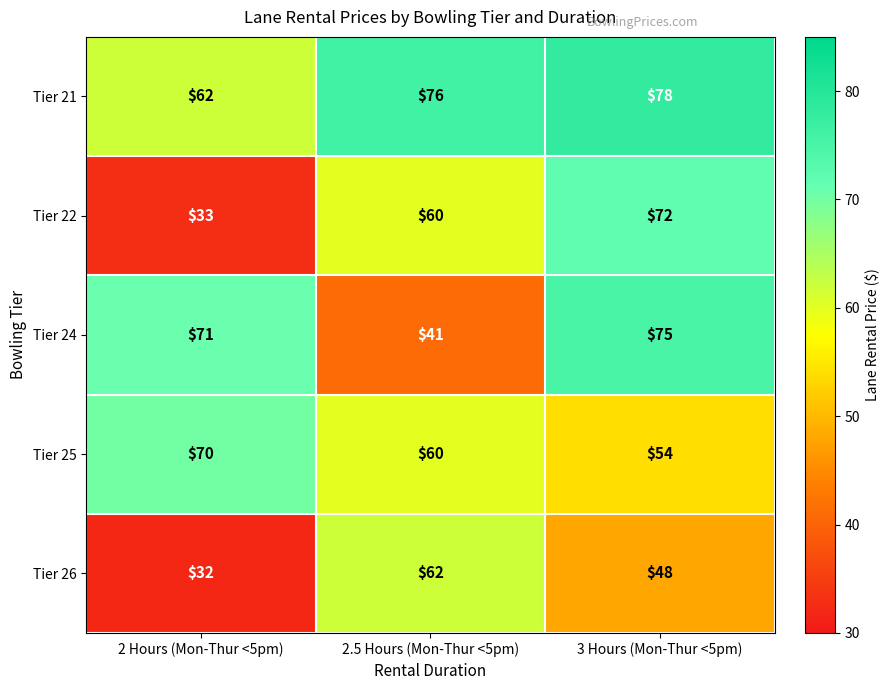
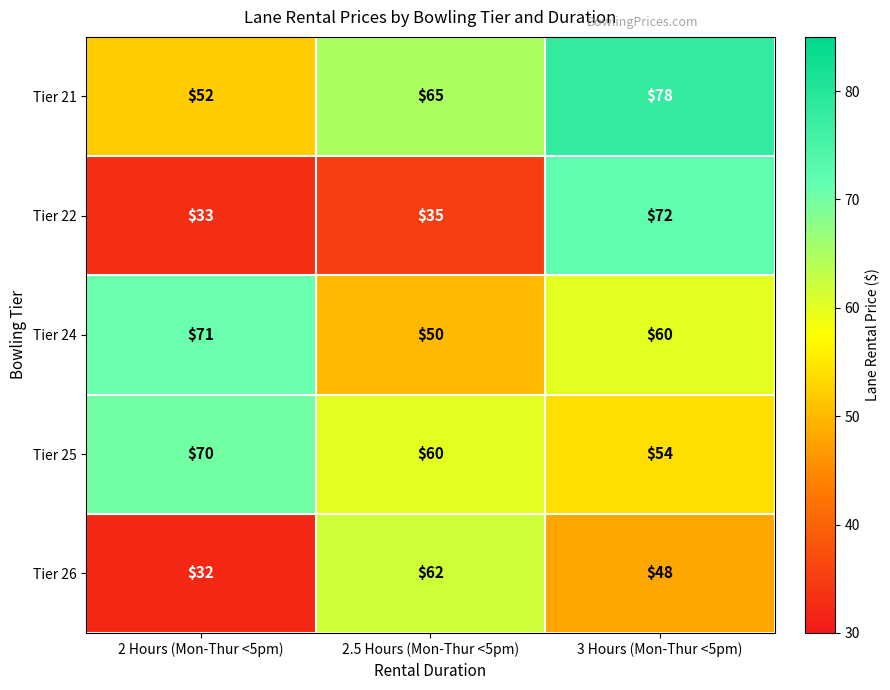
Tier 21, 2 Hours (Mon-Thur <5pm): $62 -> $52
Tier 21, 2.5 Hours (Mon-Thur <5pm): $76 -> $65
Tier 22, 2.5 Hours (Mon-Thur <5pm): $60 -> $35
Tier 24, 2.5 Hours (Mon-Thur <5pm): $41 -> $50
Tier 24, 3 Hours (Mon-Thur <5pm): $75 -> $60
